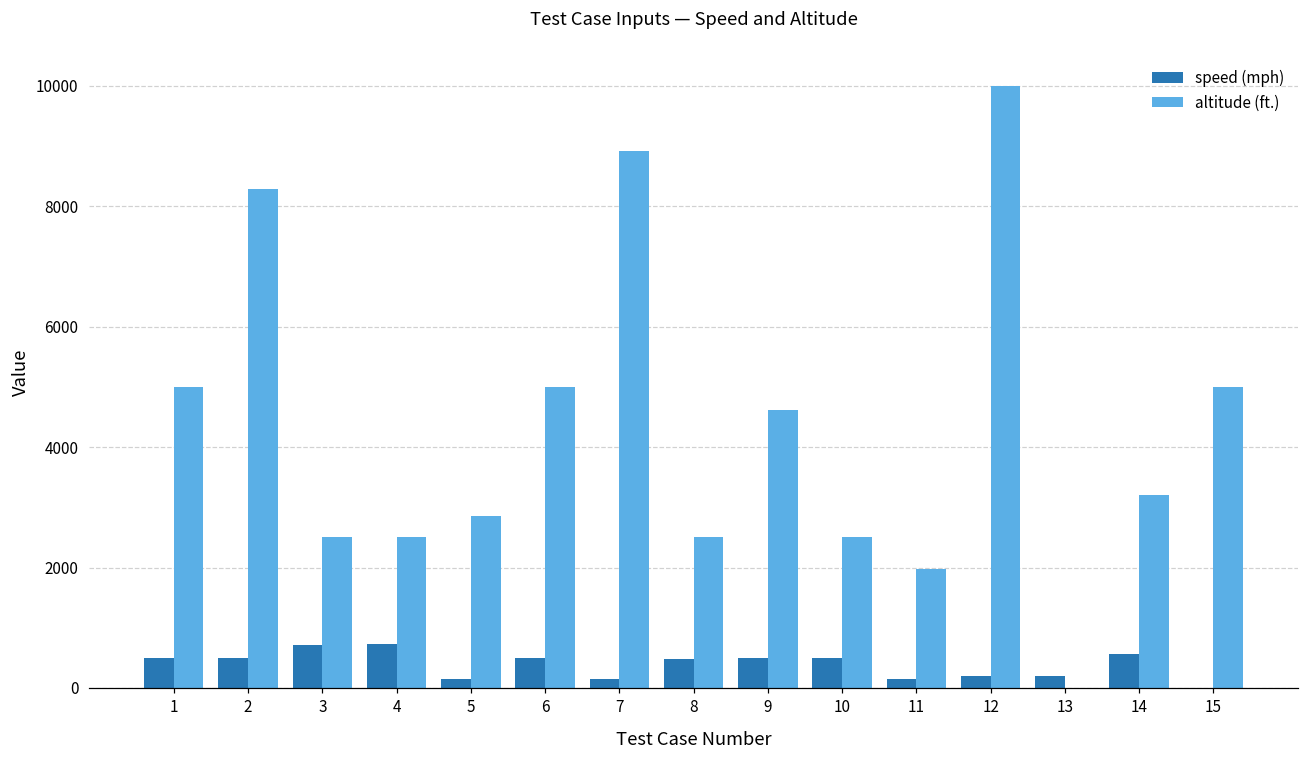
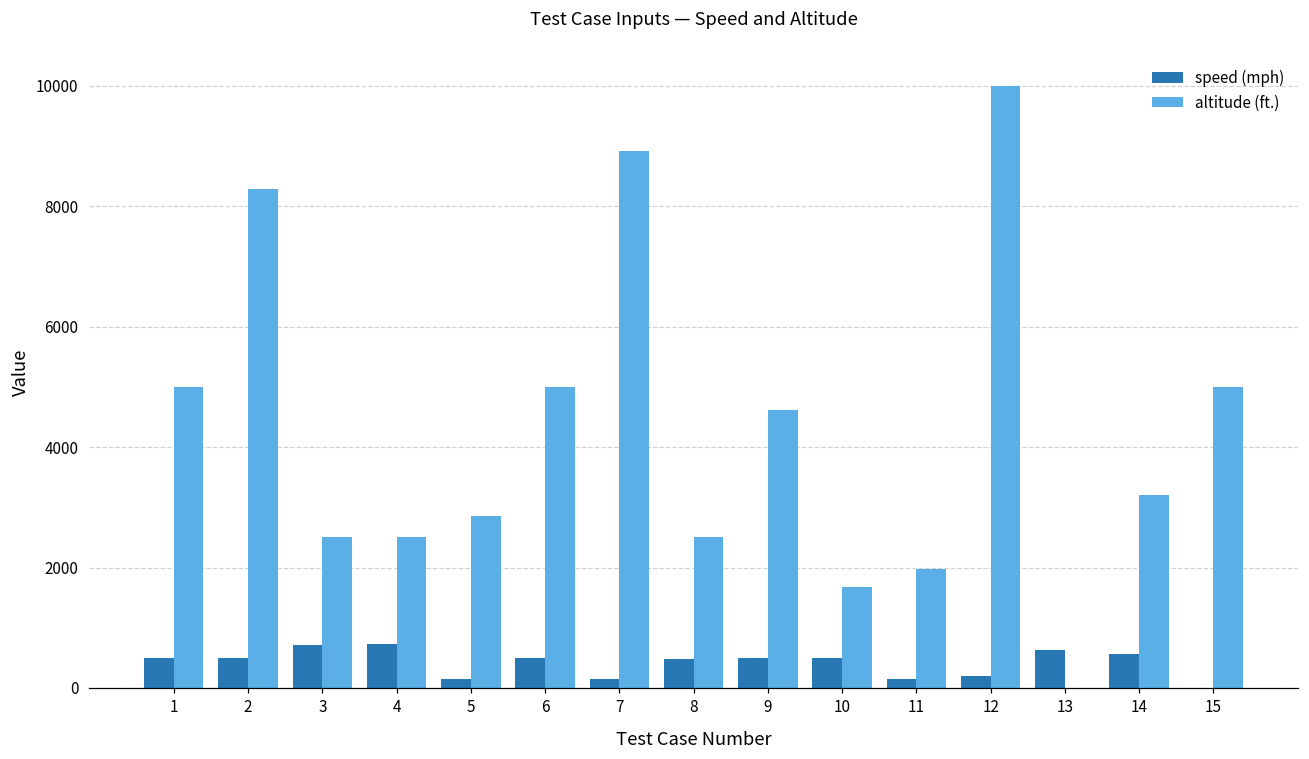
altitude (ft.), 10: 2500 -> 1700
speed (mph), 13: 200 -> 600
